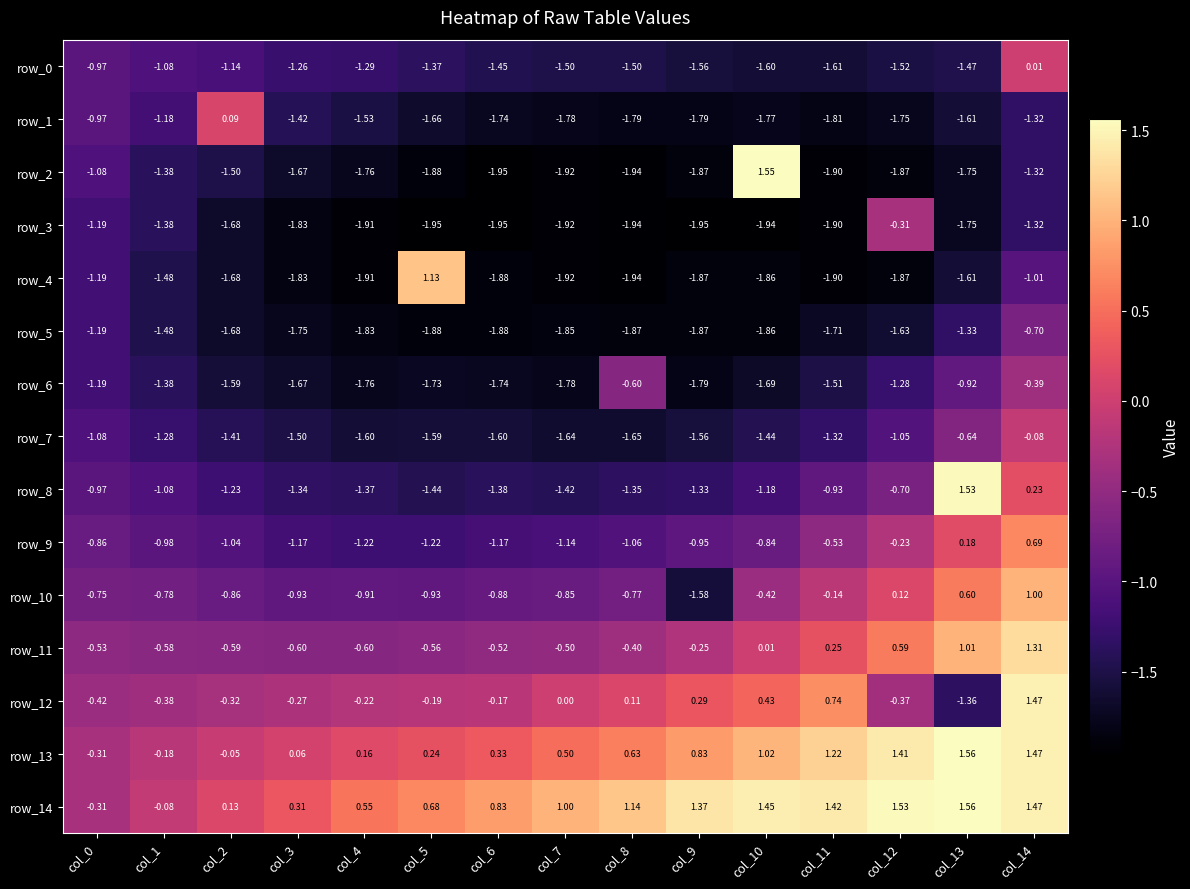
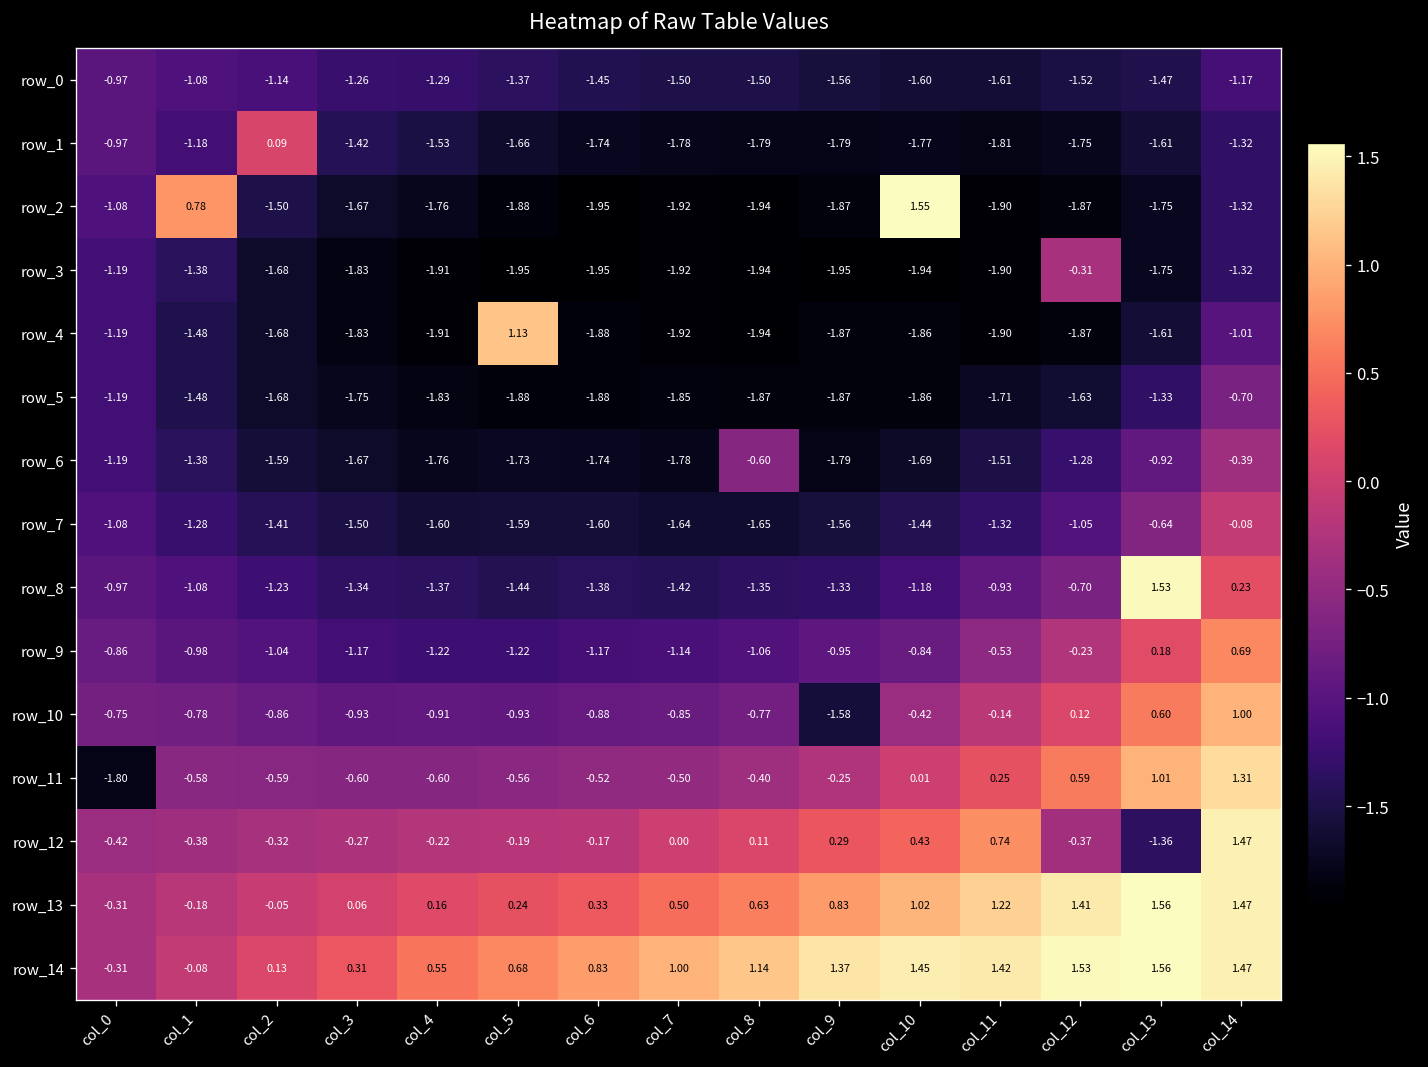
row_0, col_14: 0.01 -> -1.17
row_2, col_1: -1.38 -> 0.78
row_11, col_0: -0.53 -> -1.80
